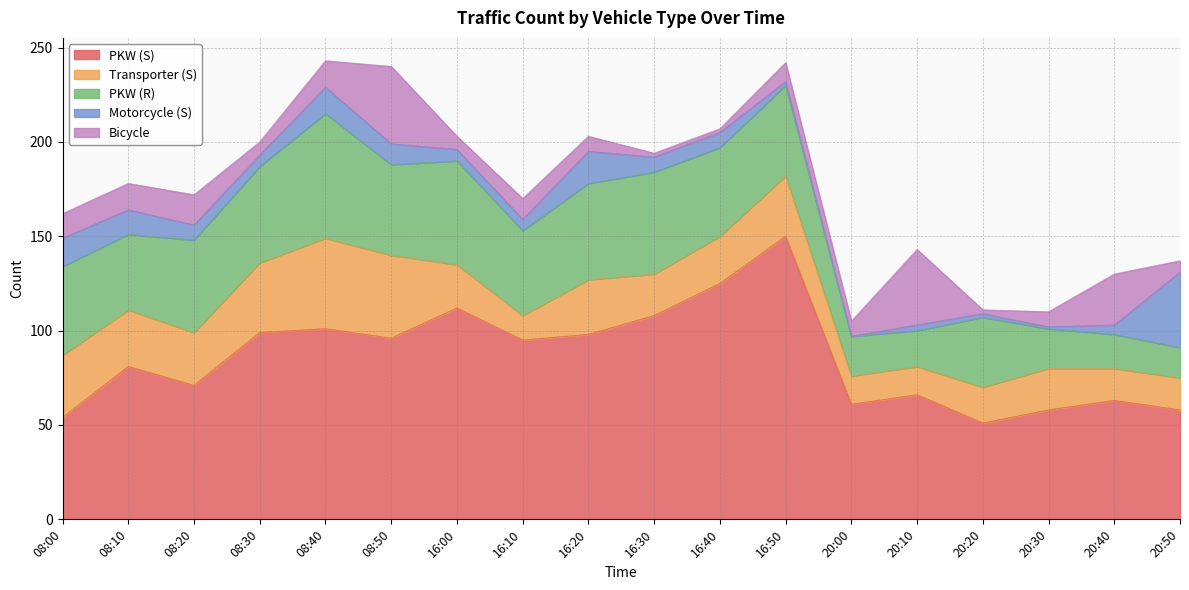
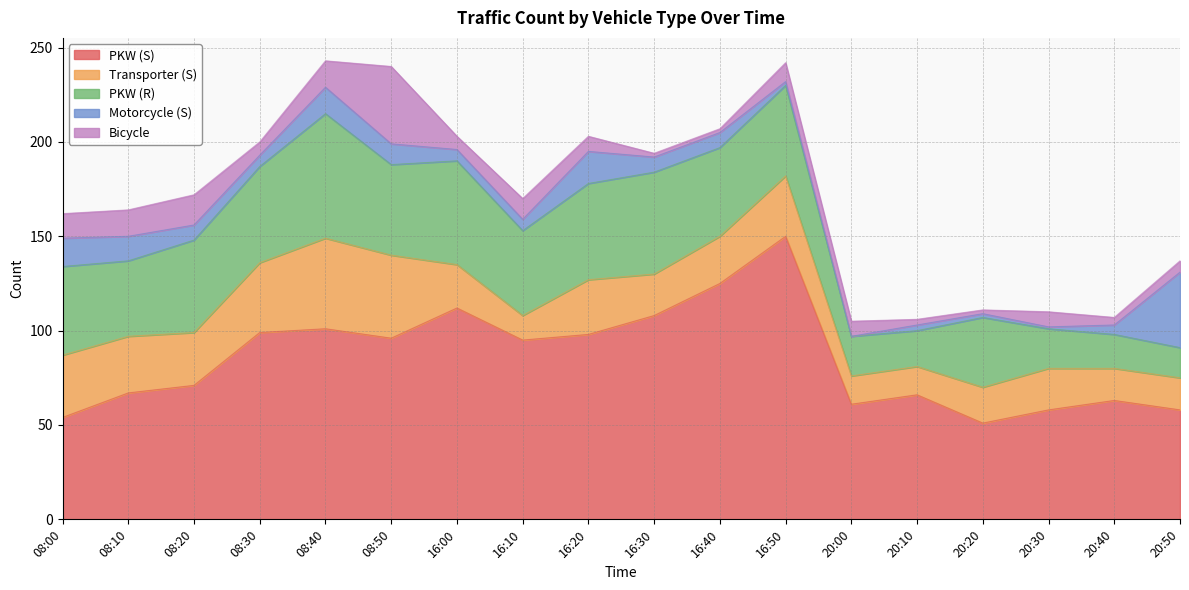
PKW (S), 08:10: 81 -> 67
Bicycle, 20:10: 40 -> 3
Bicycle, 20:40: 27 -> 4
